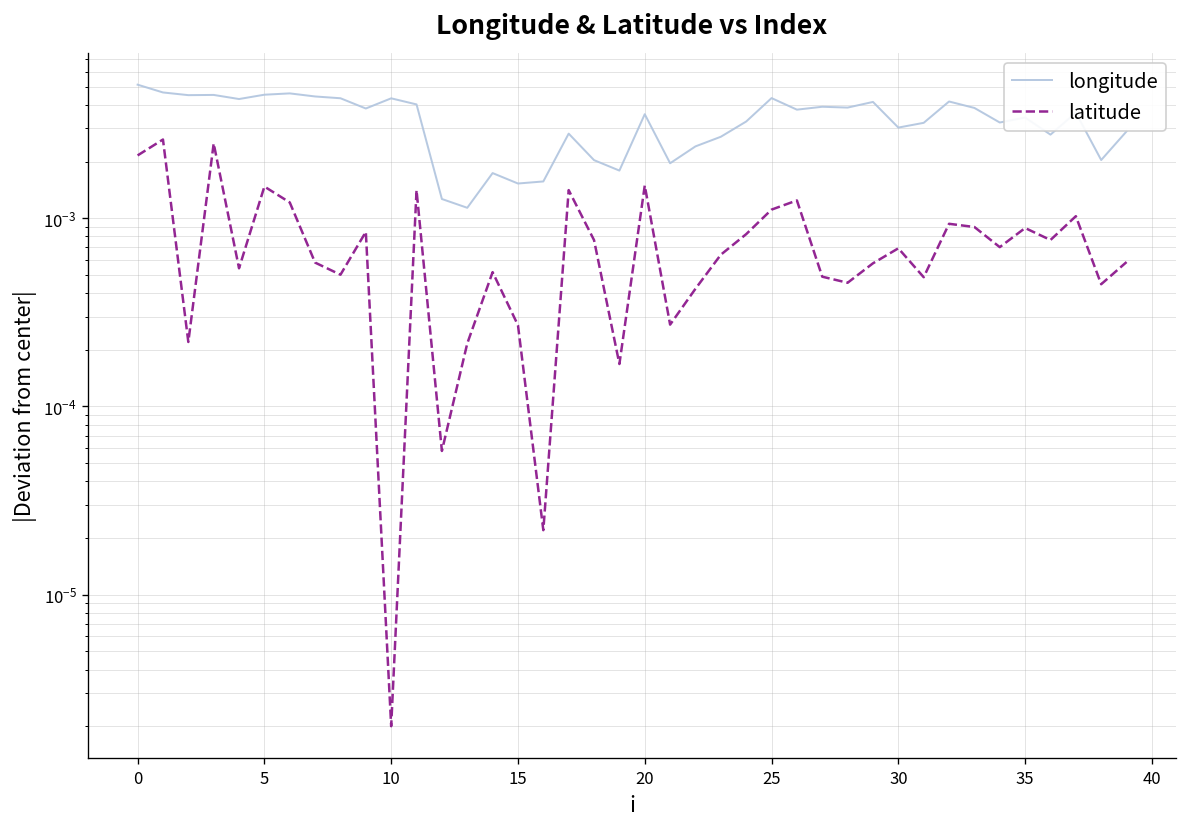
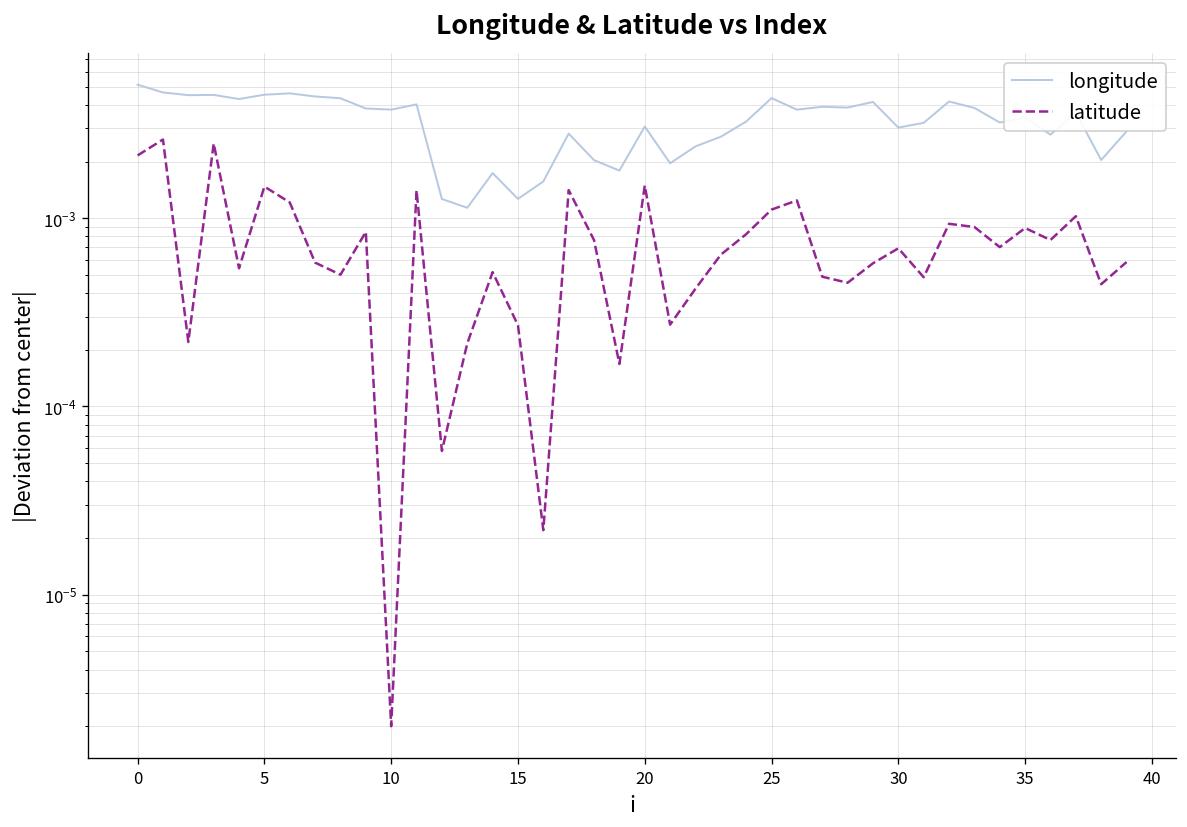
longitude, 10: 0.0043 -> 0.0038
longitude, 15: 0.0015 -> 0.0013
longitude, 20: 0.0036 -> 0.0031
